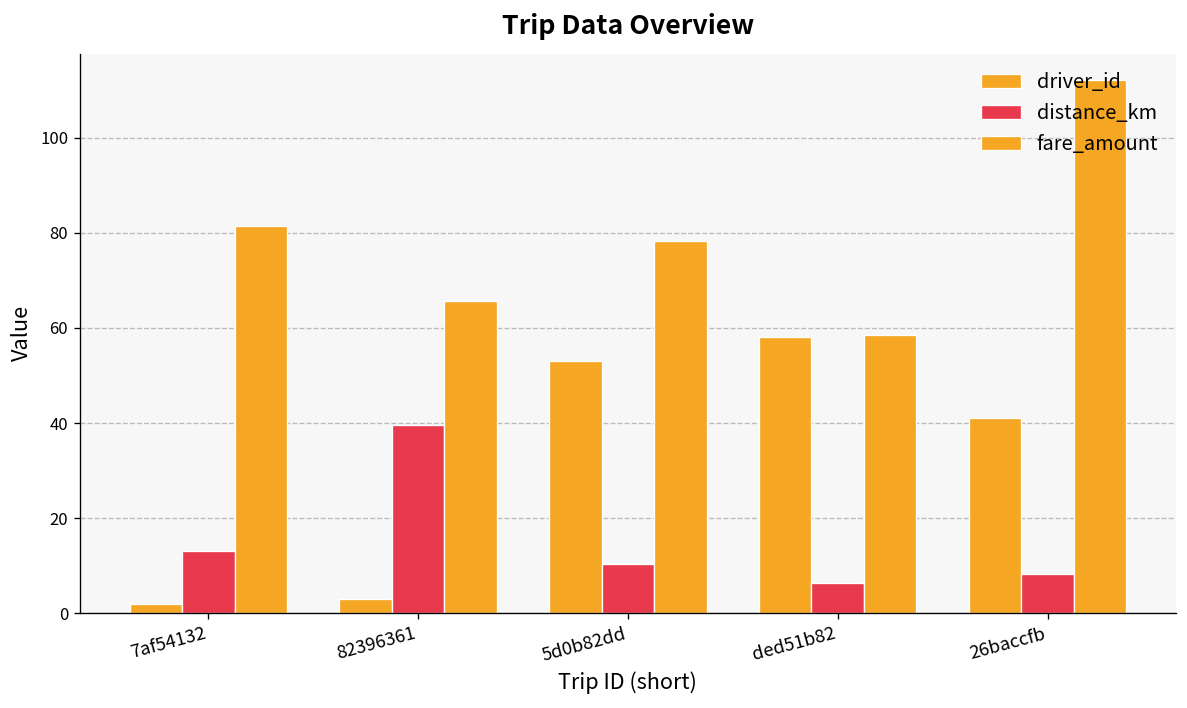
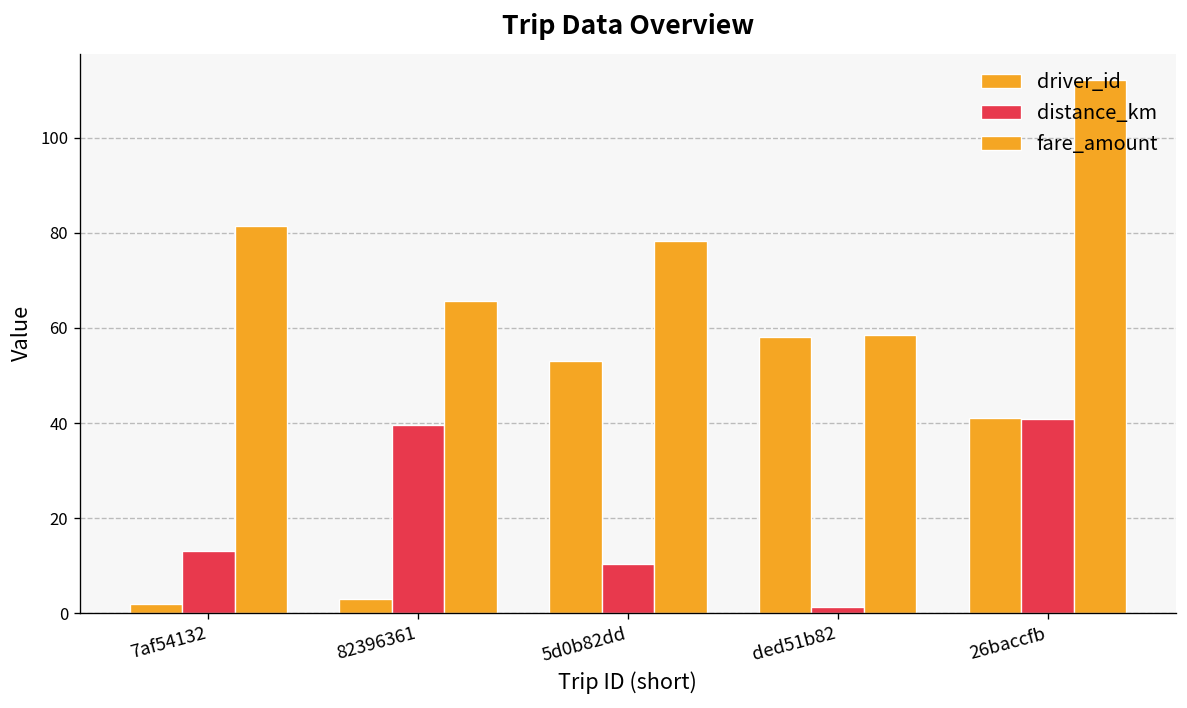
distance_km, ded51b82: 6 -> 1
distance_km, 26baccfb: 8 -> 41
